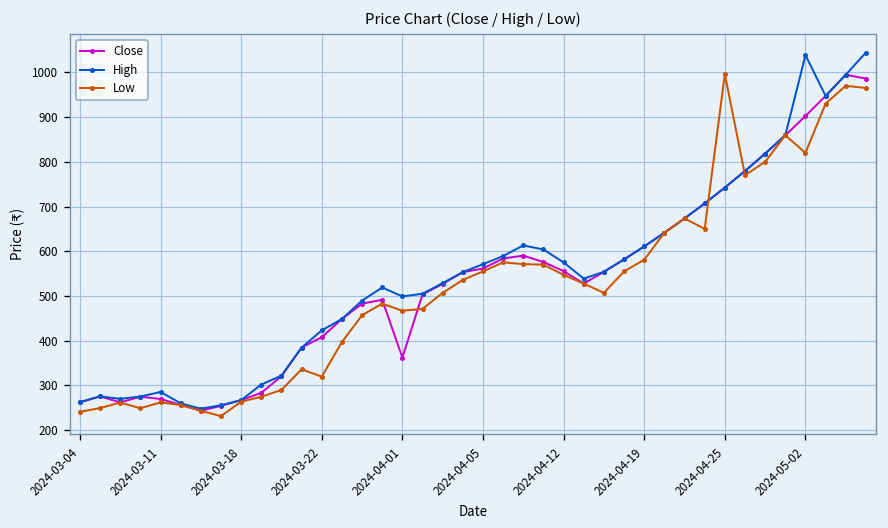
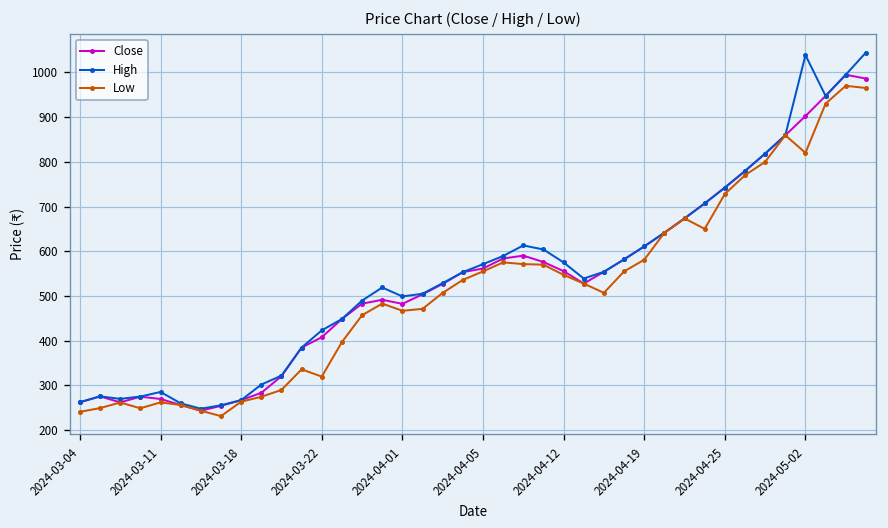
Close, 2024-04-01: 360 -> 480
Low, 2024-04-25: 1000 -> 730
